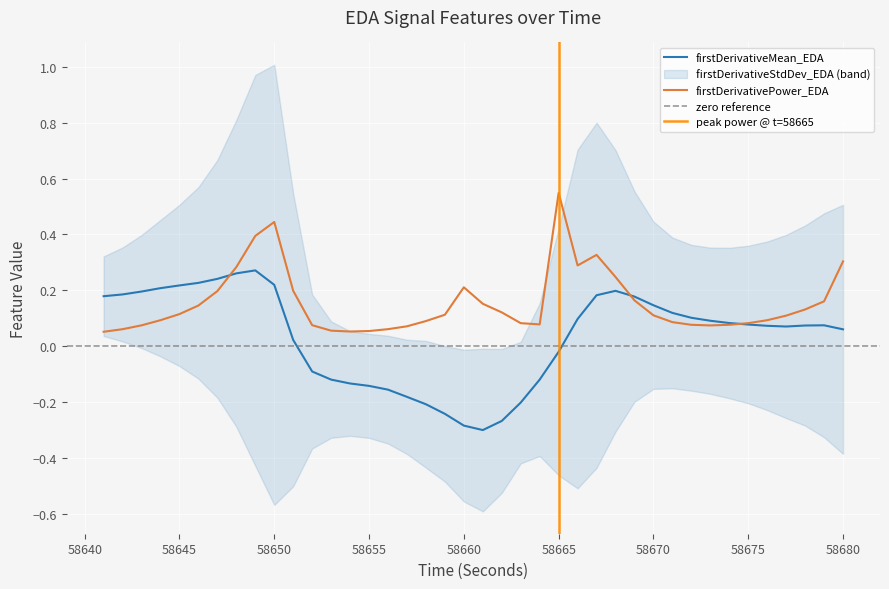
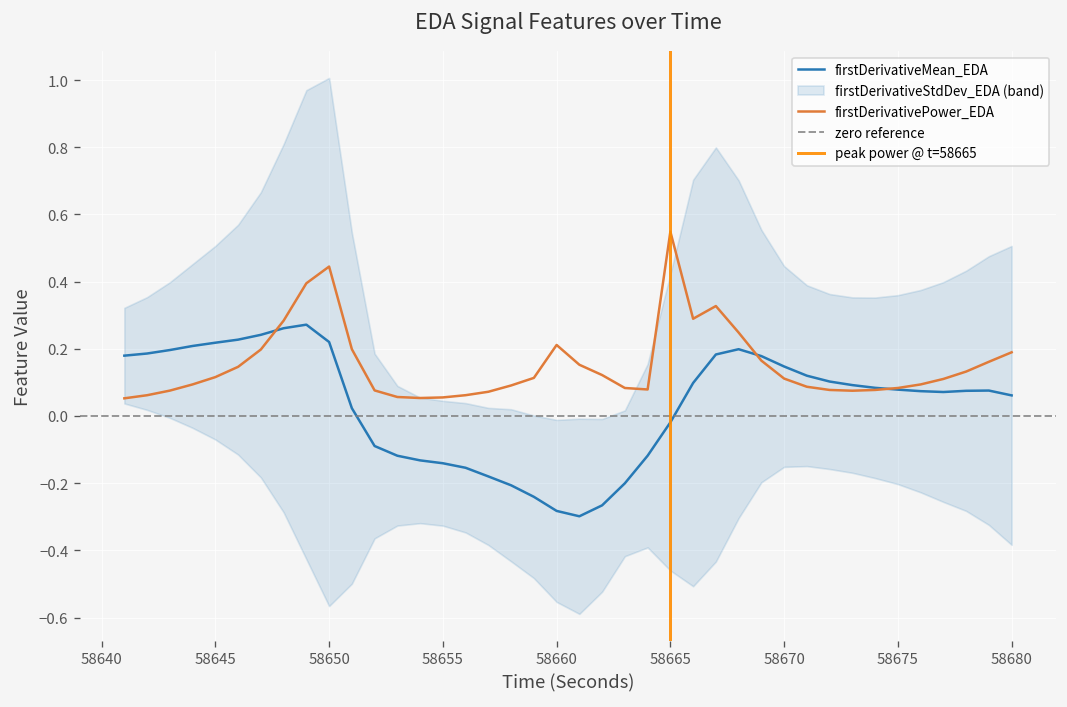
firstDerivativePower_EDA, 58680: 0.30 -> 0.19
